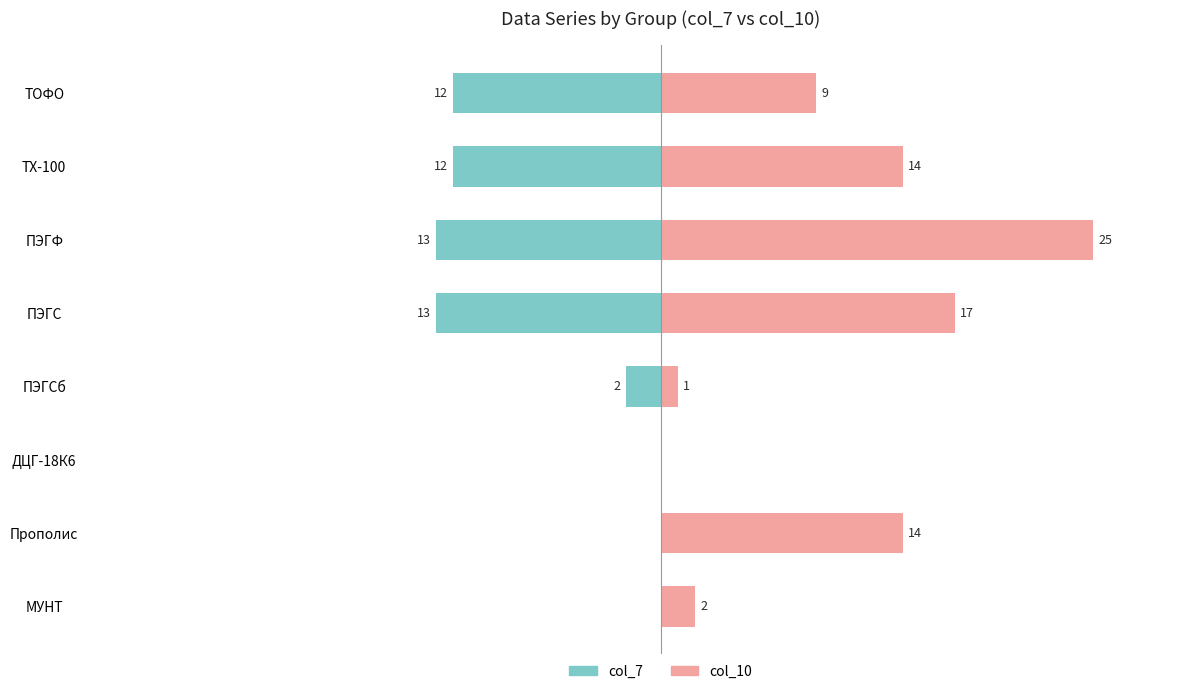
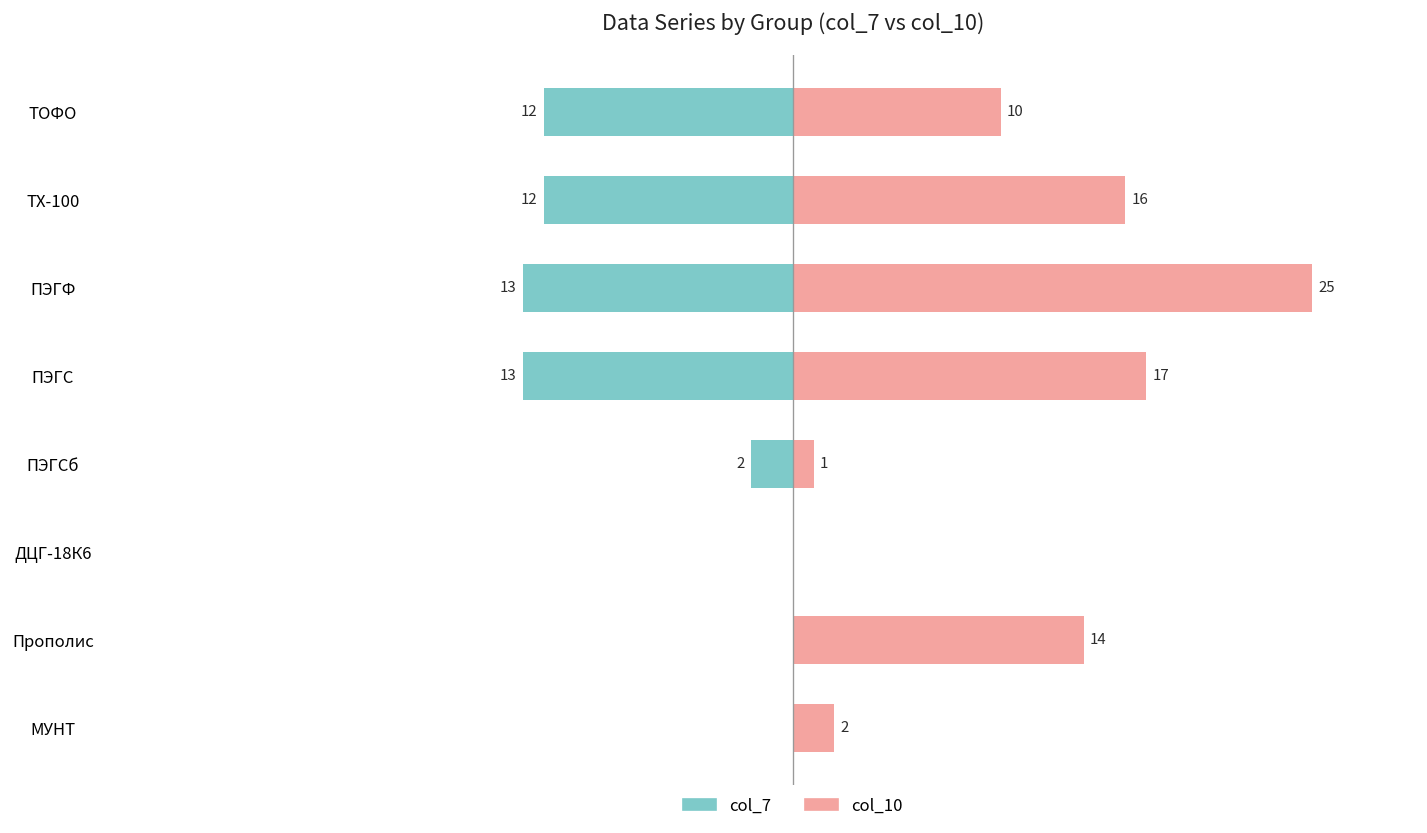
col_10, ТОФО: 9 -> 10
col_10, ТХ-100: 14 -> 16
